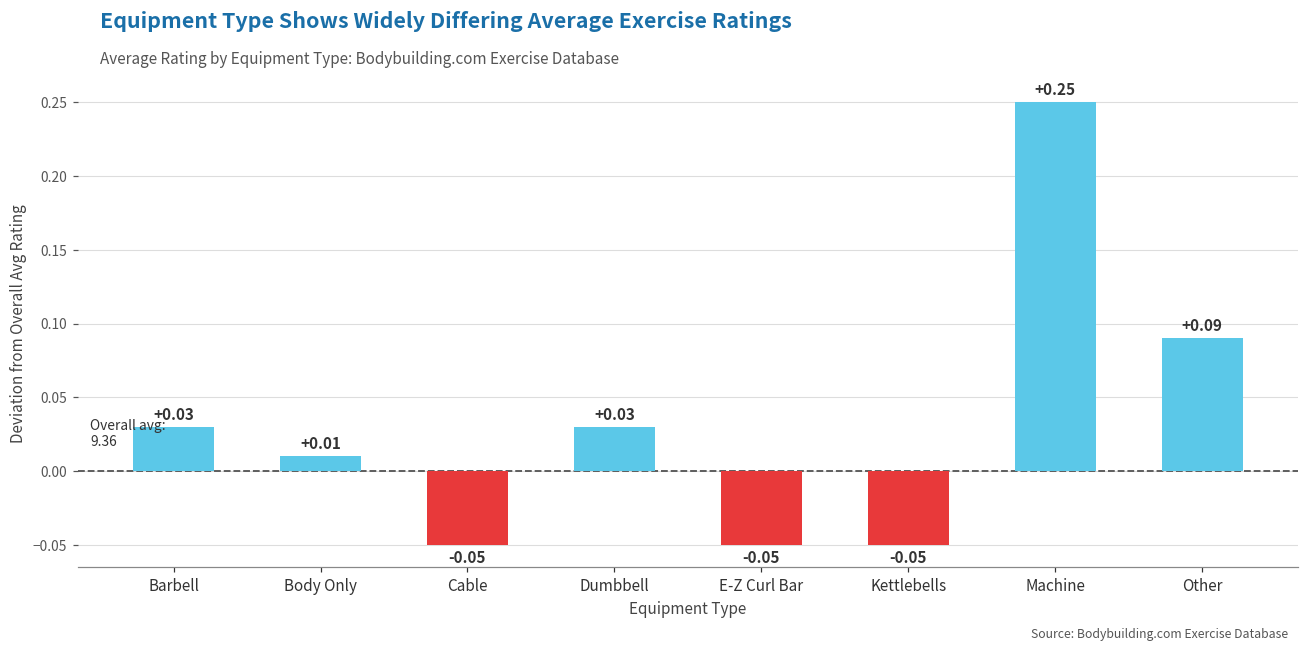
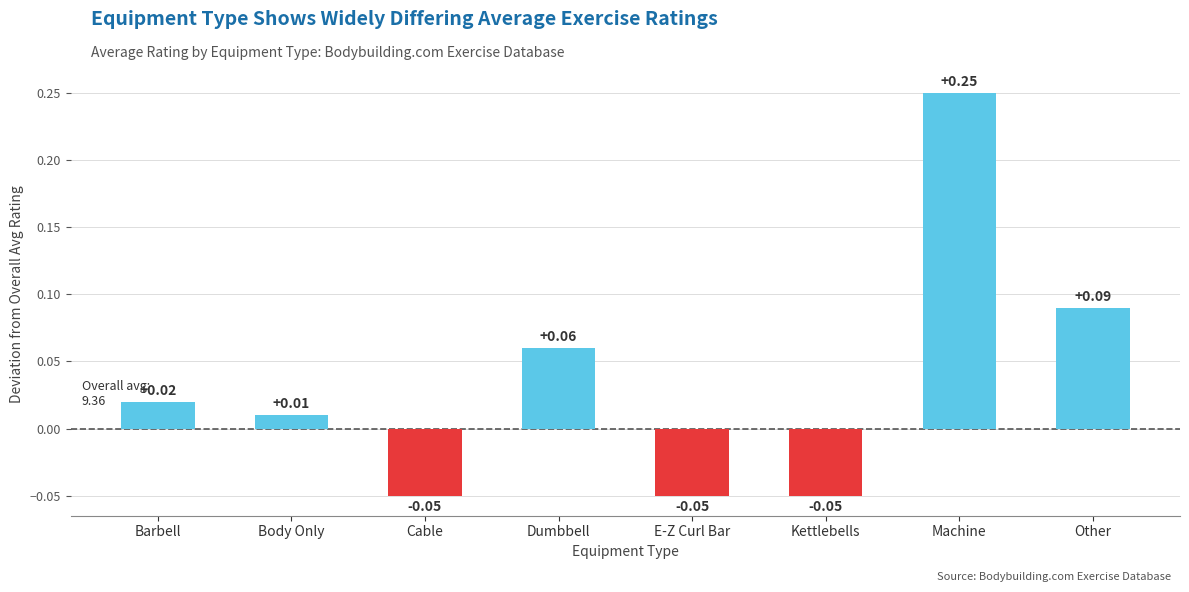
Barbell: +0.03 -> +0.02
Dumbbell: +0.03 -> +0.06
